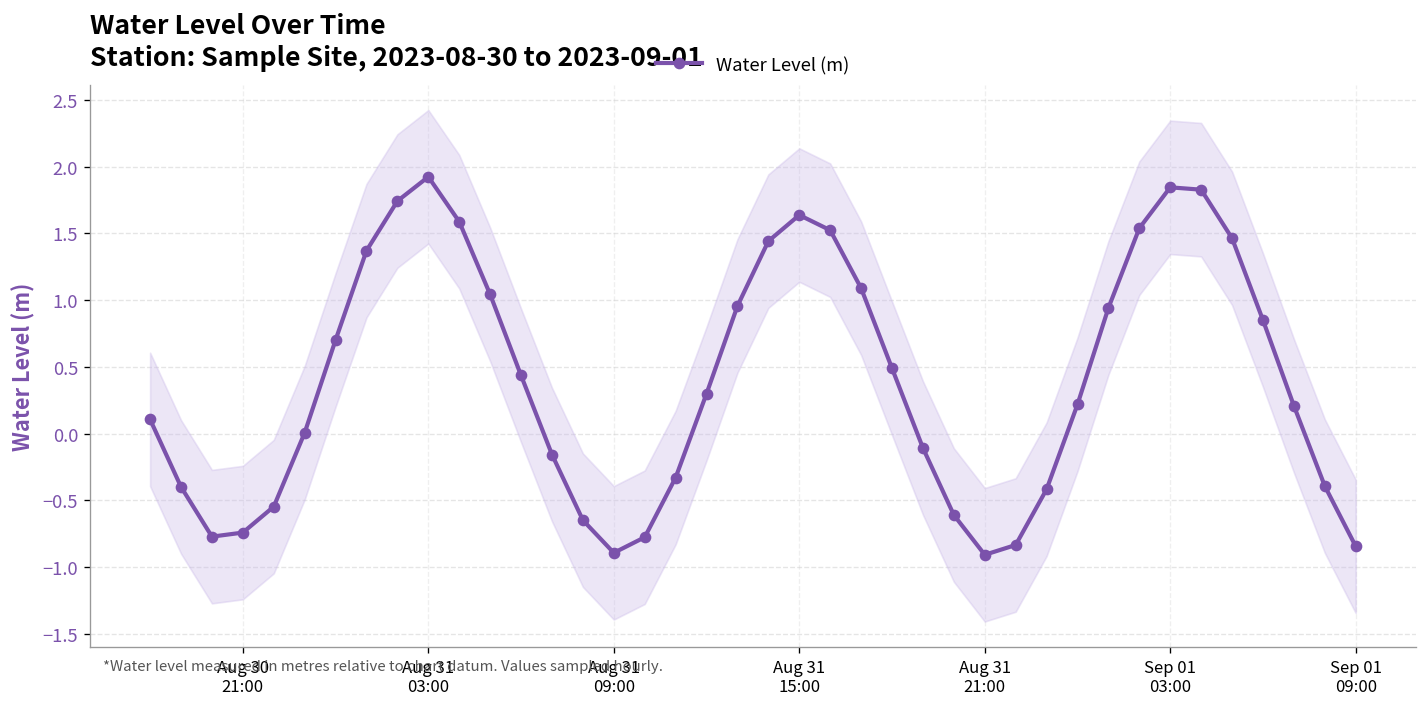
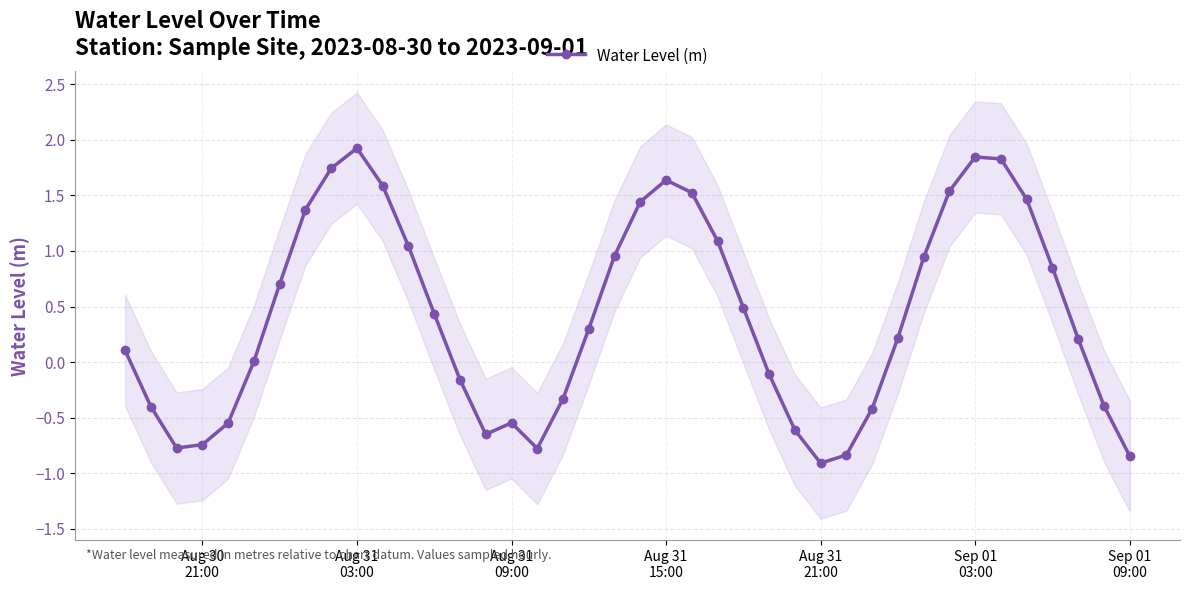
Water Level (m), Aug 31 09:00: -0.89 -> -0.55
